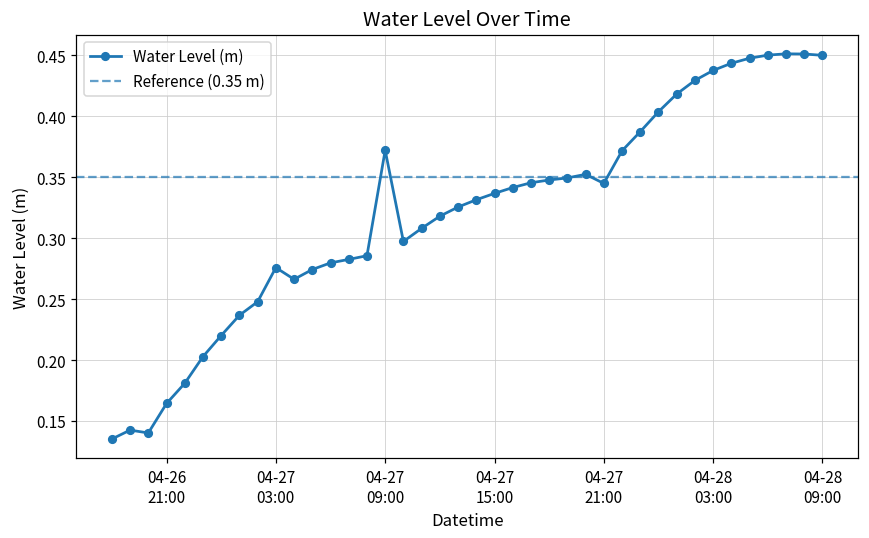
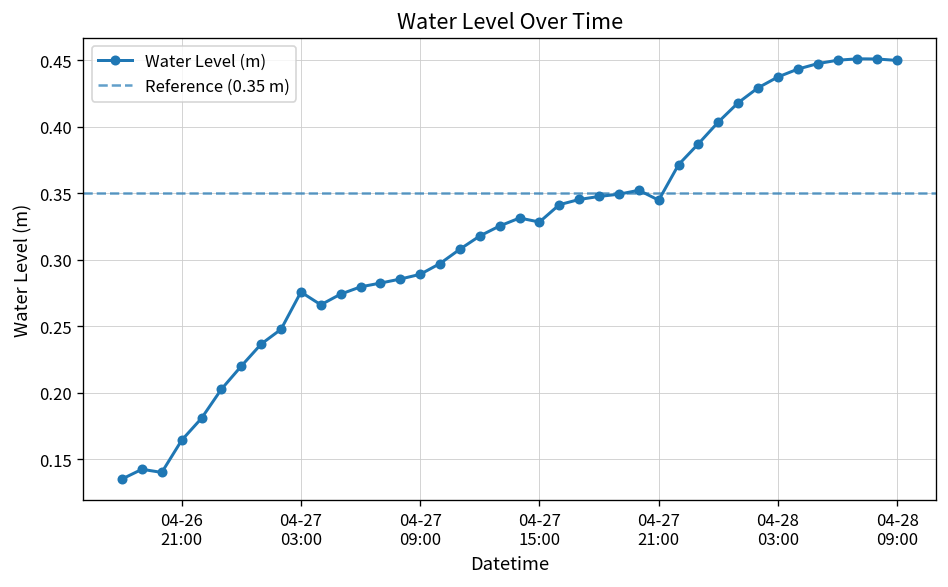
04-27 09:00: 0.372 -> 0.289
04-27 15:00: 0.337 -> 0.329
